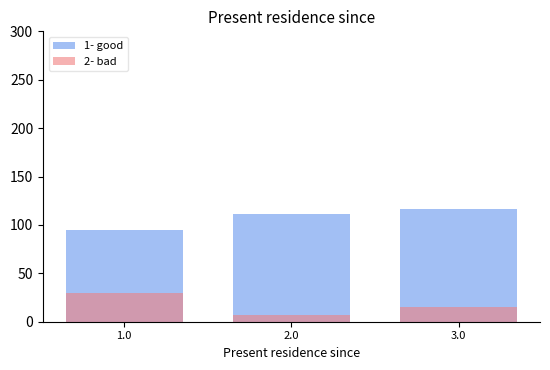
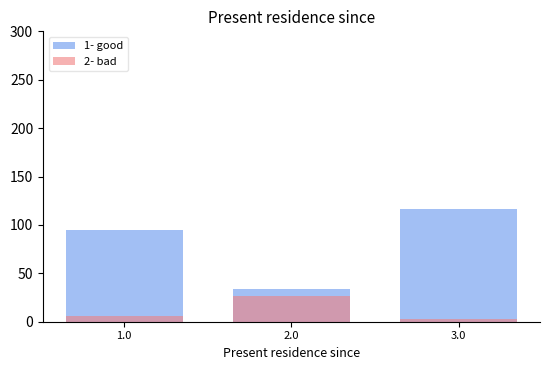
2- bad, 1.0: 30 -> 10
1- good, 2.0: 110 -> 30
2- bad, 2.0: 10 -> 30
2- bad, 3.0: 20 -> 0
